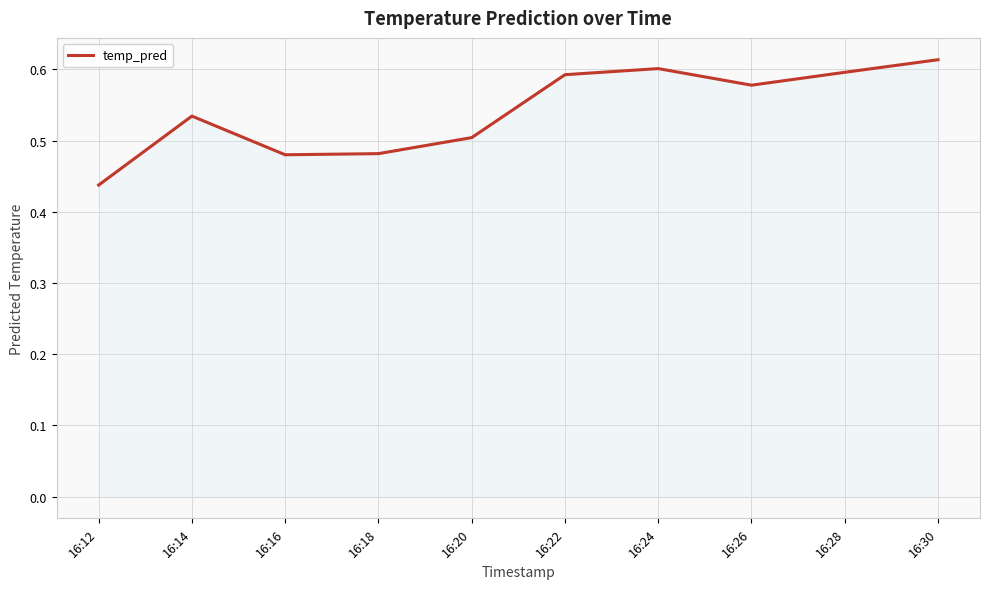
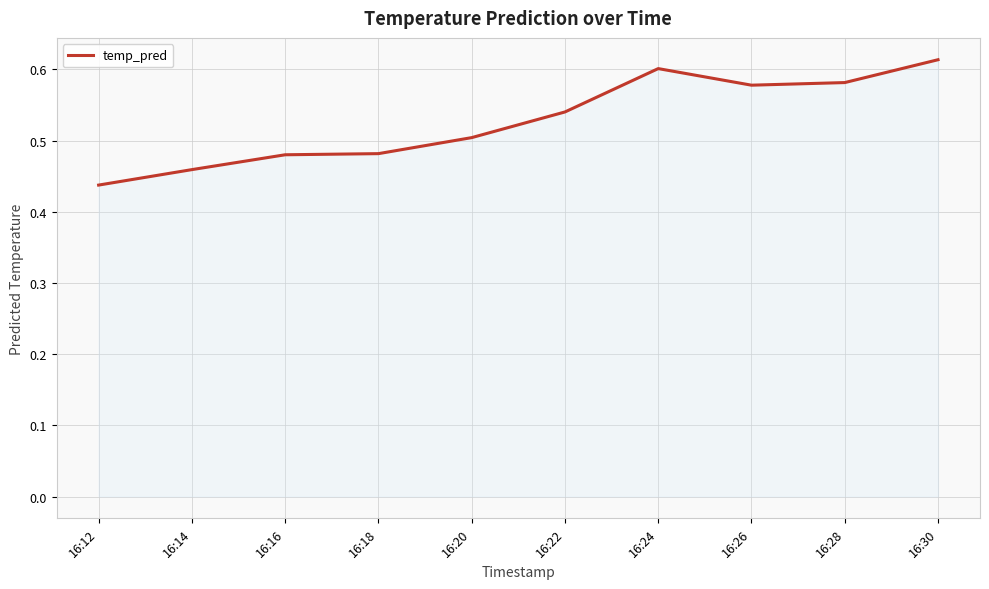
16:14: 0.53 -> 0.46
16:22: 0.59 -> 0.54
16:28: 0.60 -> 0.58
